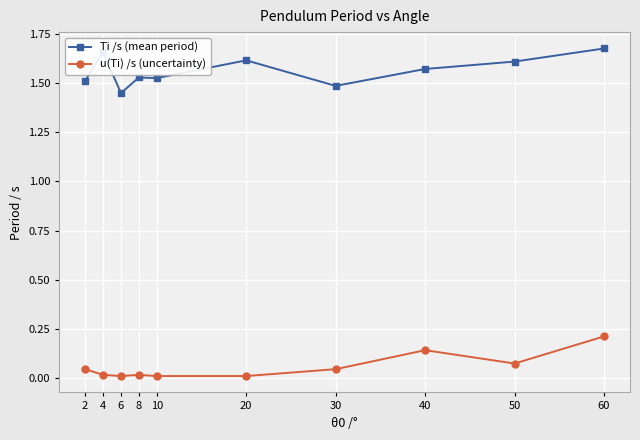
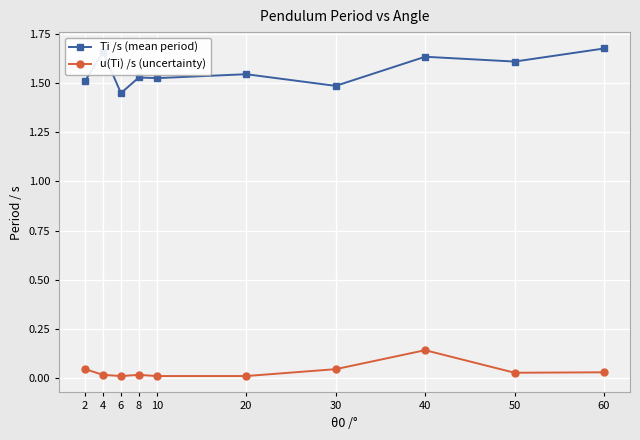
T̅i /s (mean period), 20: 1.62 -> 1.55
T̅i /s (mean period), 40: 1.57 -> 1.64
u(T̅i) /s (uncertainty), 50: 0.07 -> 0.02
u(T̅i) /s (uncertainty), 60: 0.21 -> 0.03
